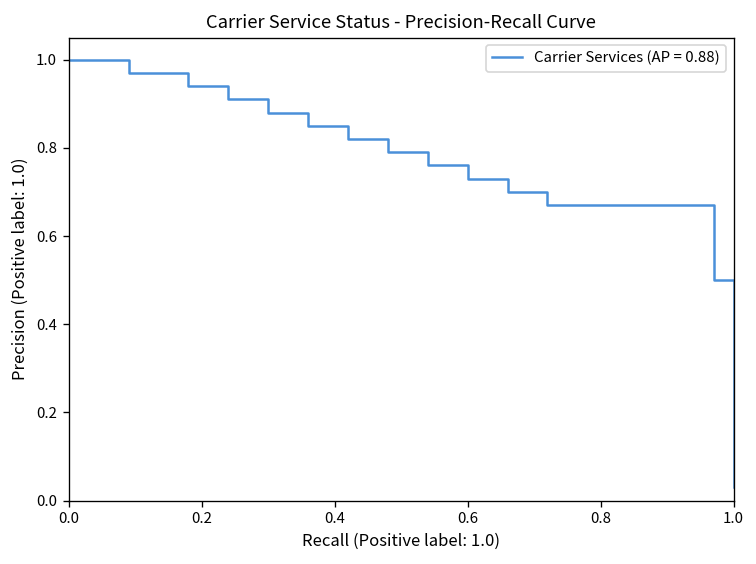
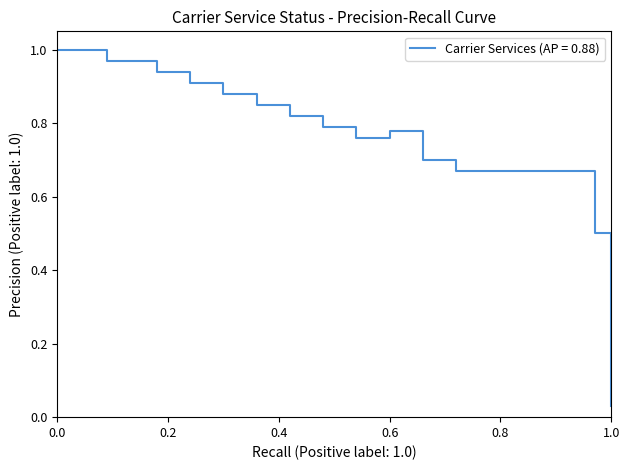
0.6: 0.73 -> 0.78
